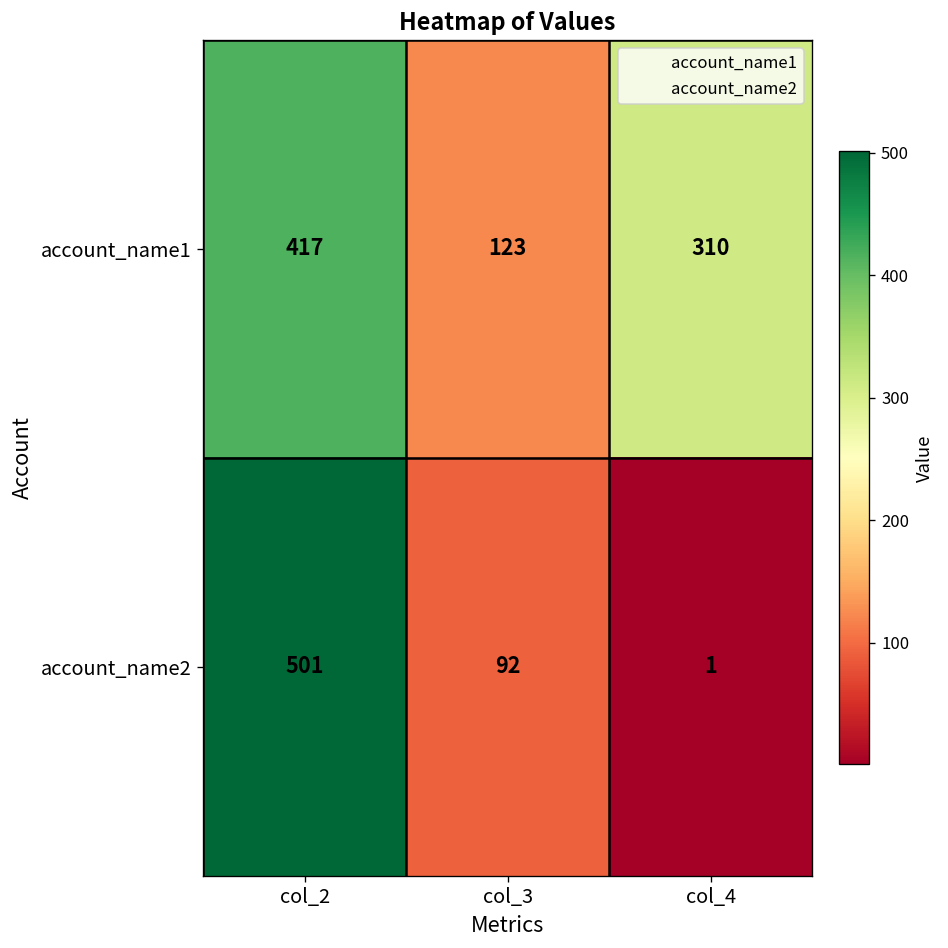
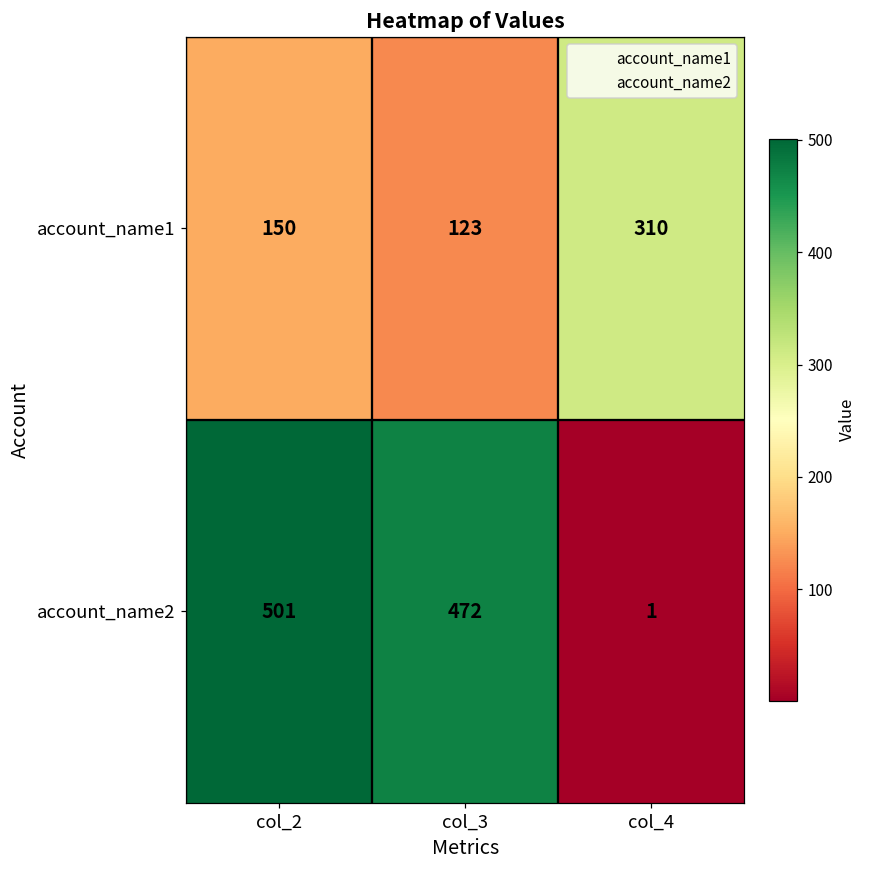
account_name1, col_2: 417 -> 150
account_name2, col_3: 92 -> 472
